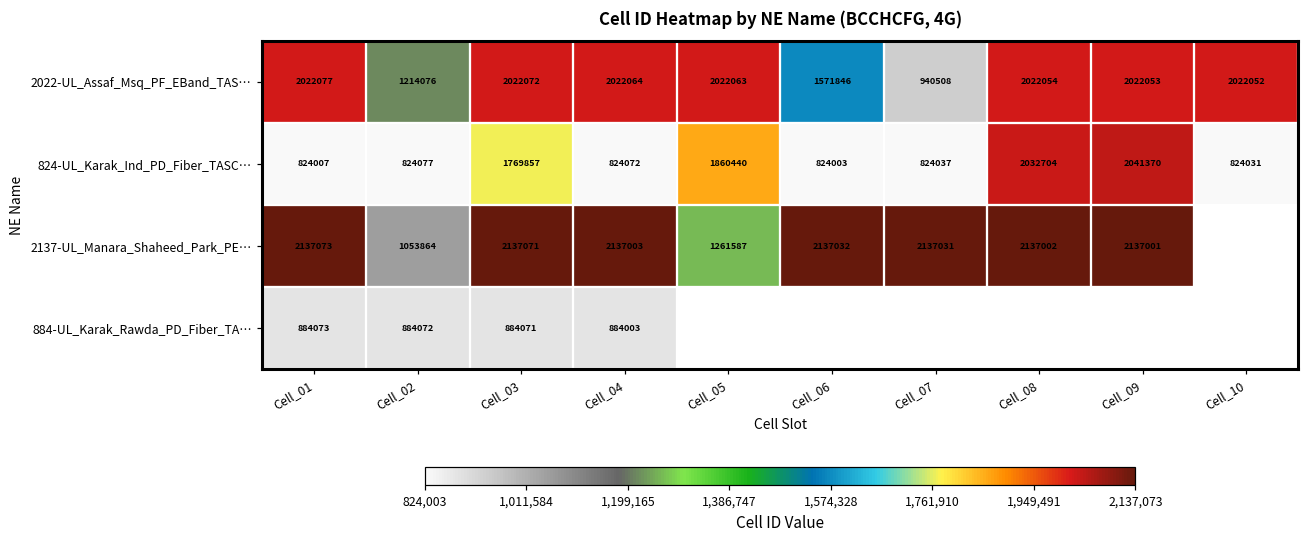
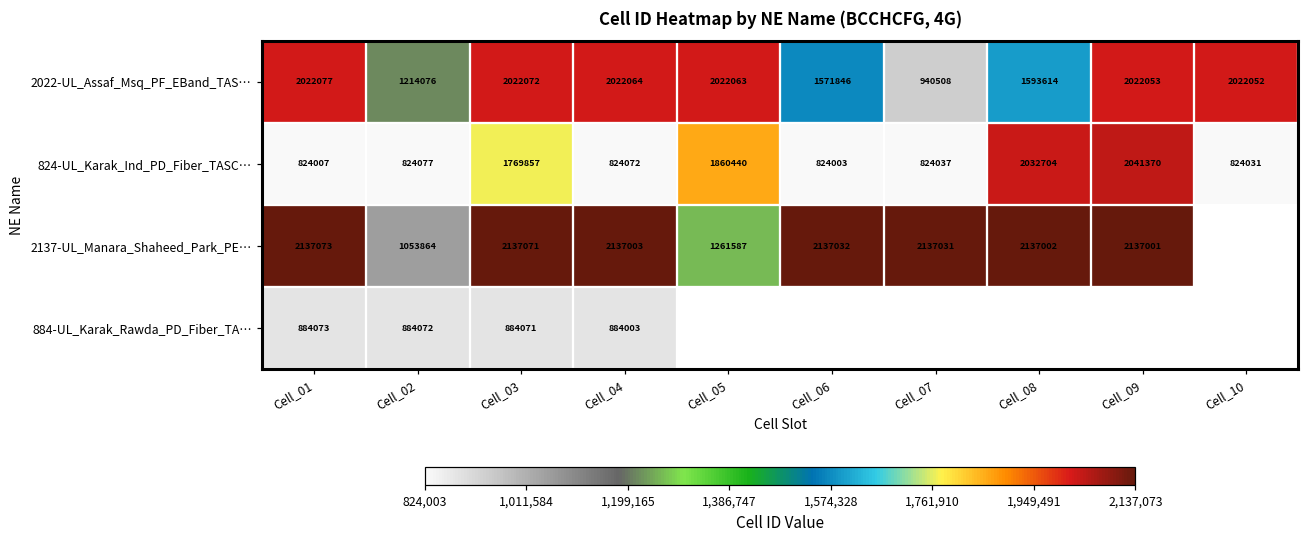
2022-UL_Assaf_Msq_PF_EBand_TAS…, Cell_08: 2022054 -> 1593614
